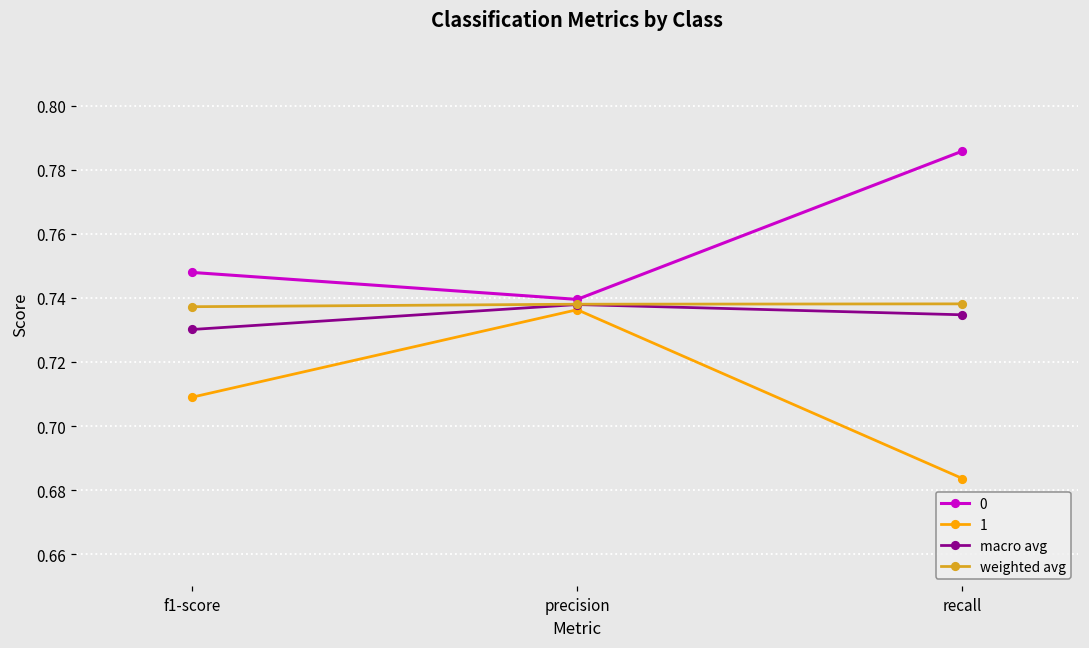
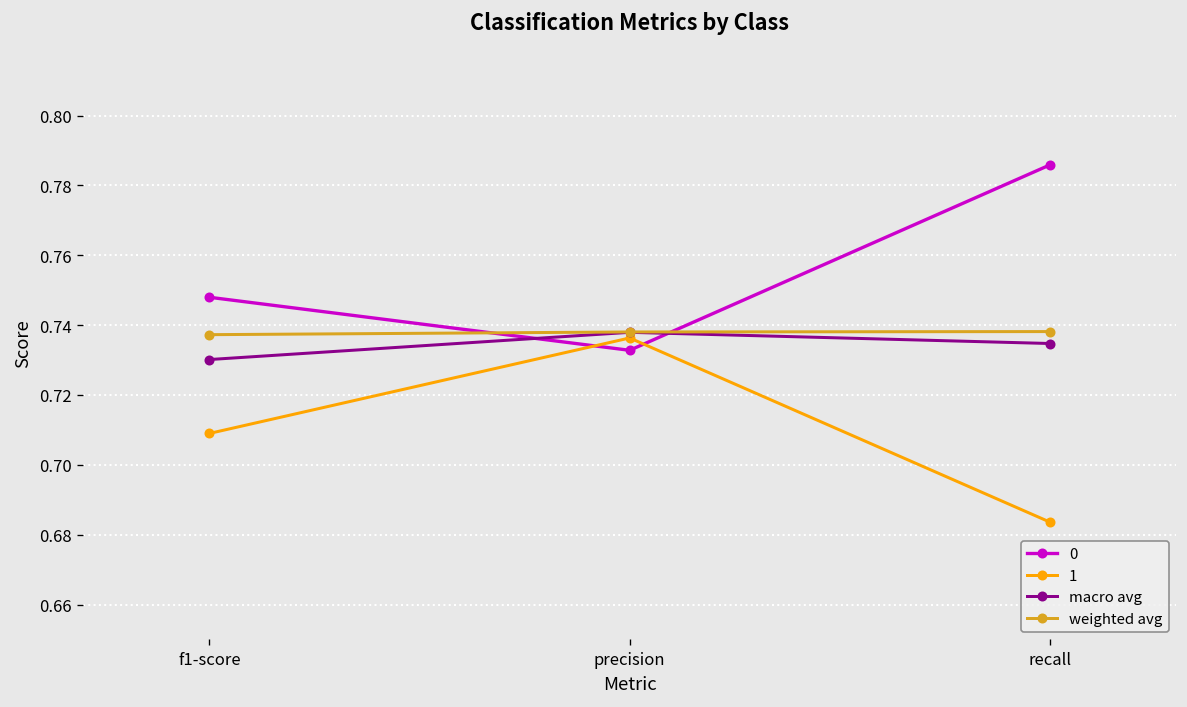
0, precision: 0.740 -> 0.733
